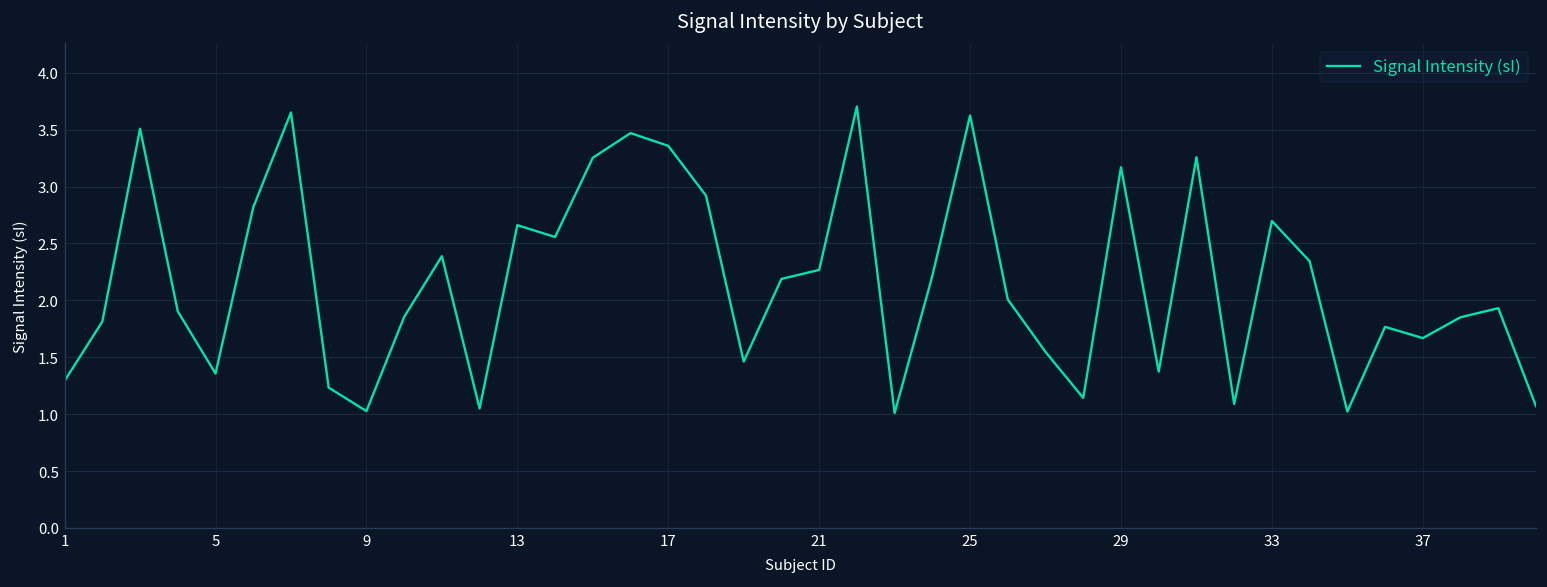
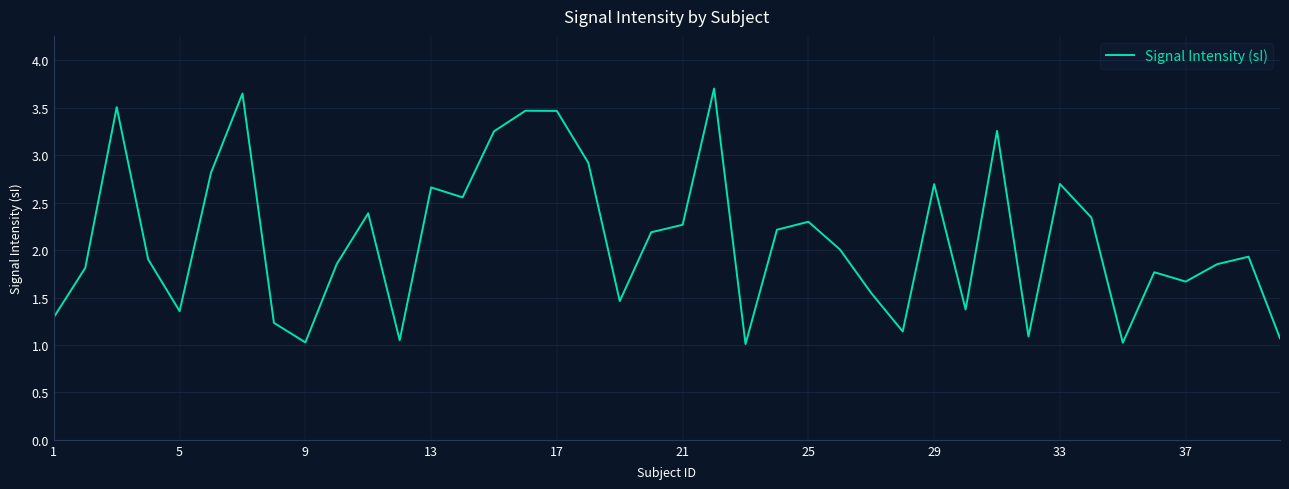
17: 3.4 -> 3.5
25: 3.6 -> 2.3
29: 3.2 -> 2.7
